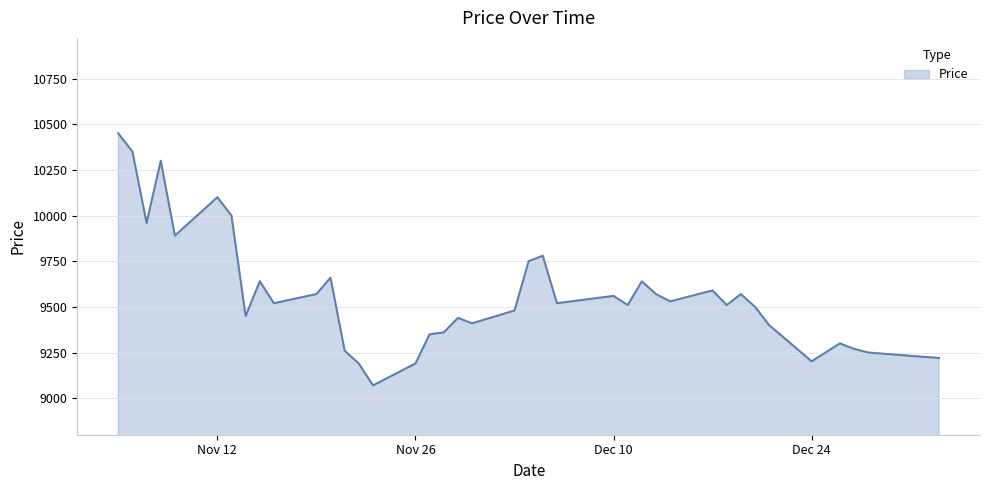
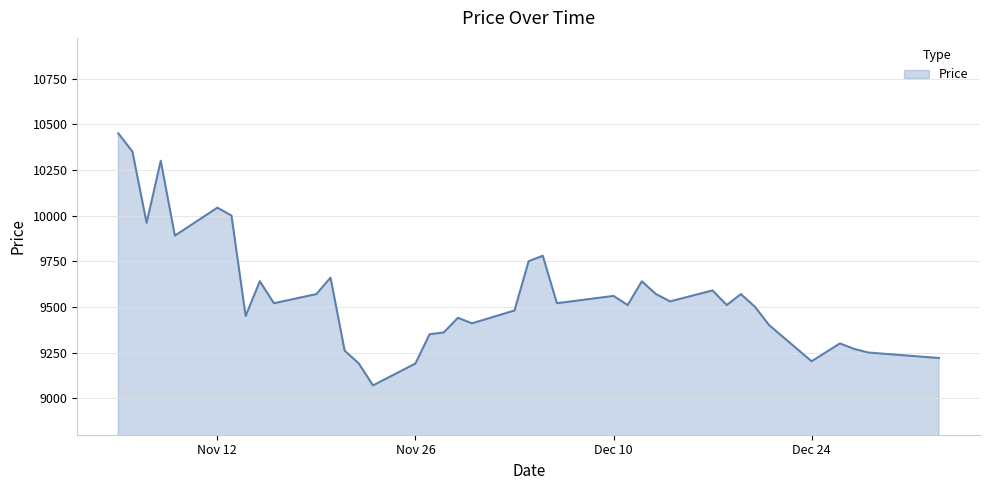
Nov 12: 10100 -> 10040
